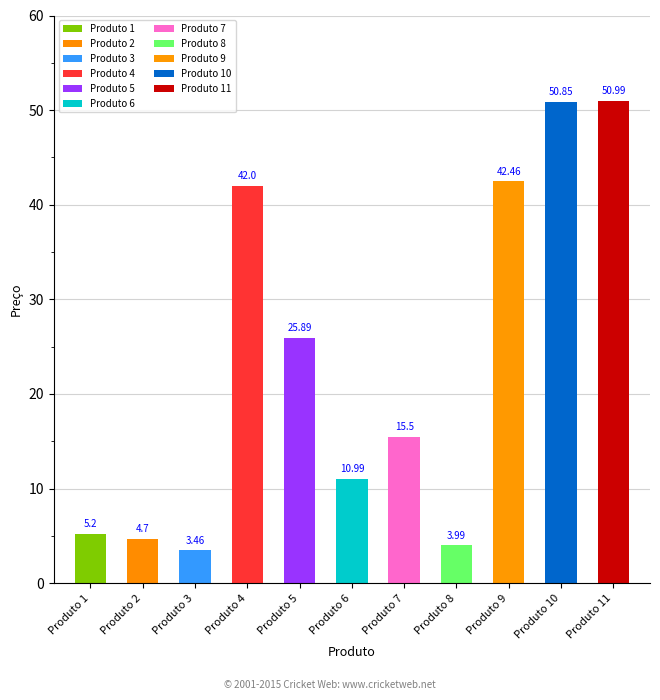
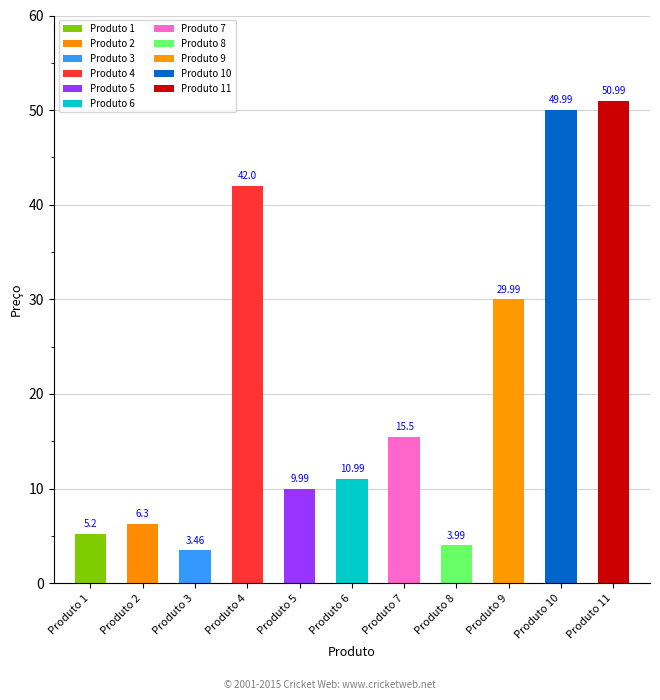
Produto 2: 4.7 -> 6.3
Produto 5: 25.89 -> 9.99
Produto 9: 42.46 -> 29.99
Produto 10: 50.85 -> 49.99
